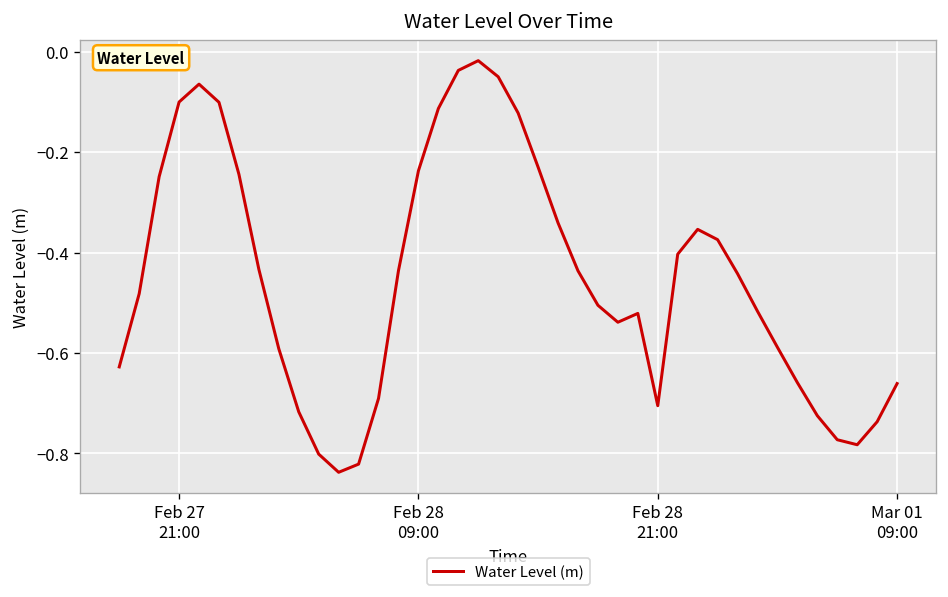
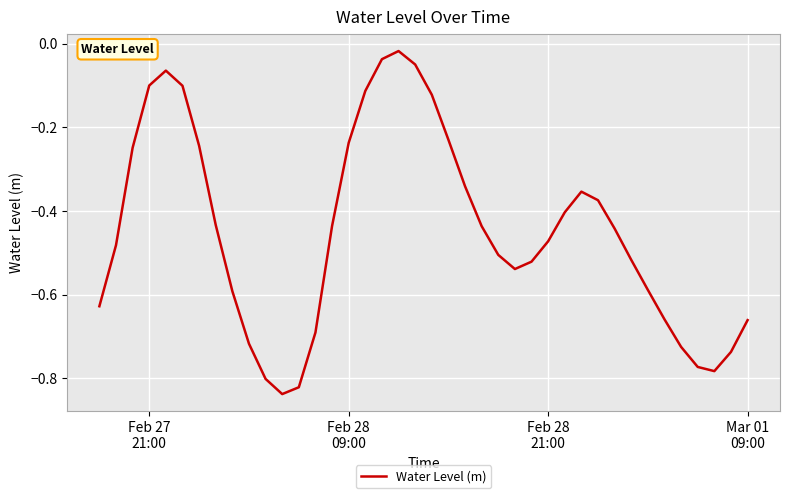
Feb 28 21:00: -0.71 -> -0.47
